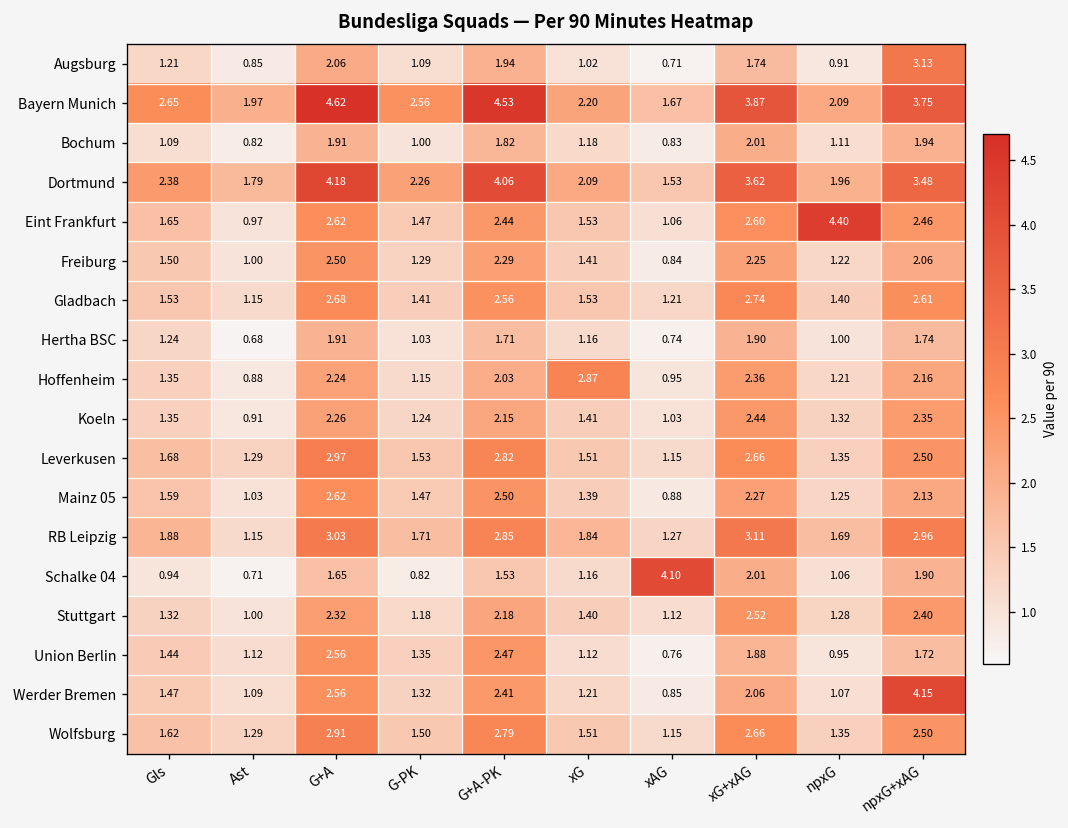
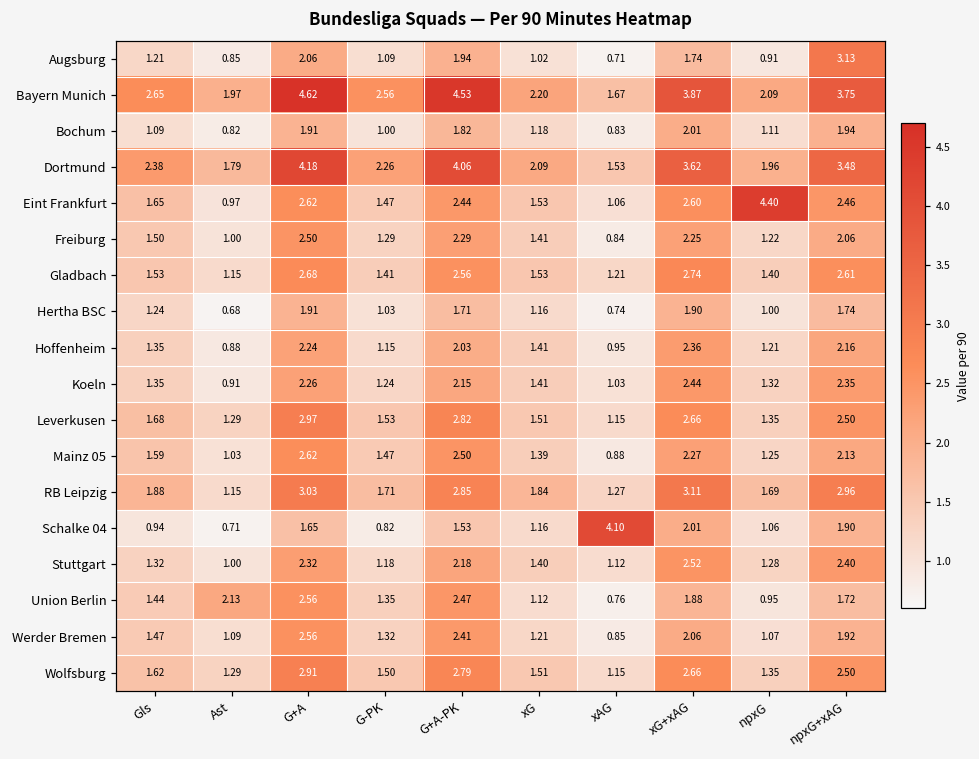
Hoffenheim, xG: 2.87 -> 1.41
Union Berlin, Ast: 1.12 -> 2.13
Werder Bremen, npxG+xAG: 4.15 -> 1.92
